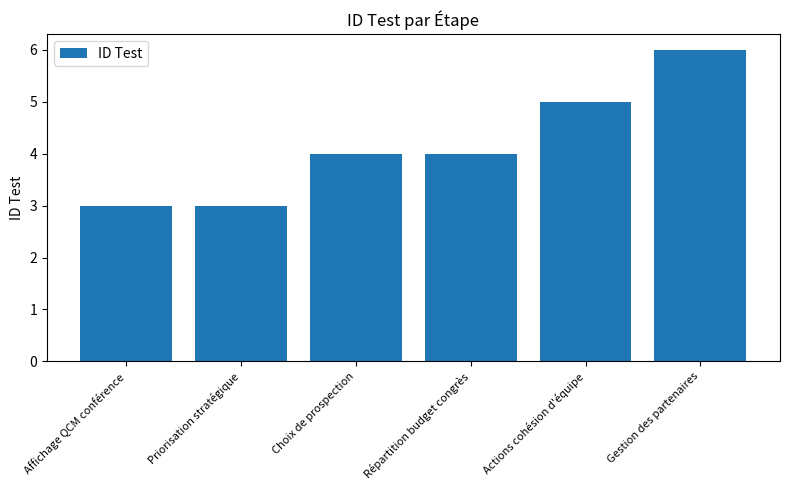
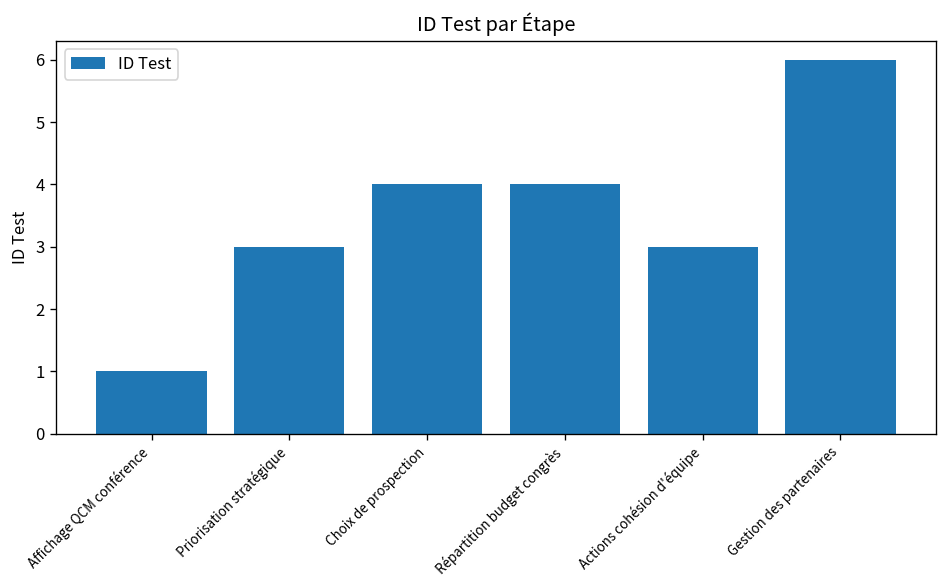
Affichage QCM conférence: 3 -> 1
Actions cohésion d'équipe: 5 -> 3
